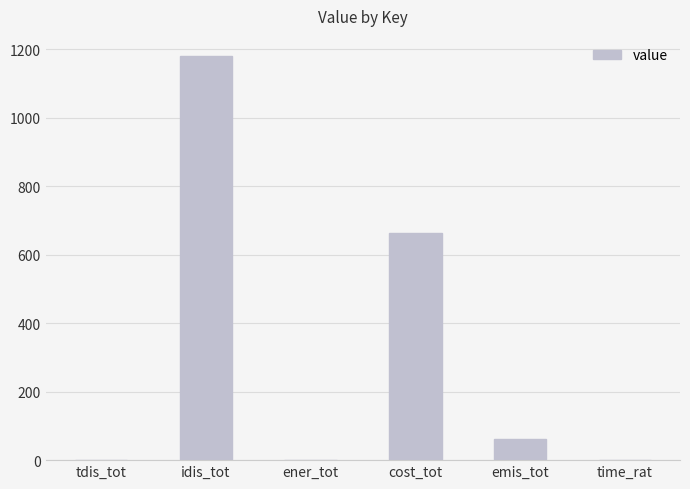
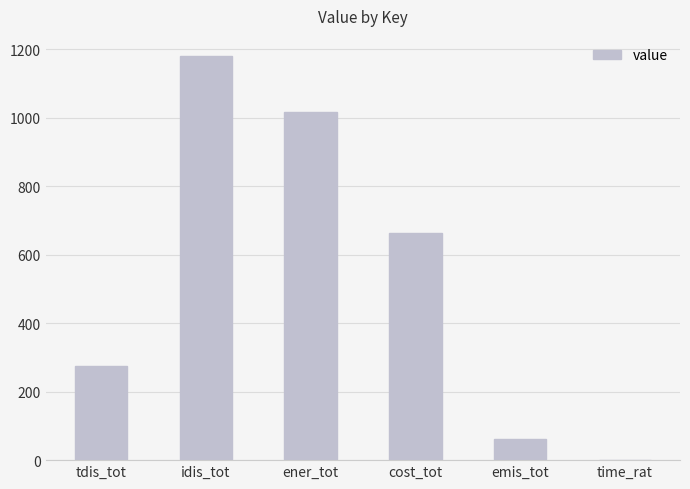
tdis_tot: 0 -> 270
ener_tot: 0 -> 1020
